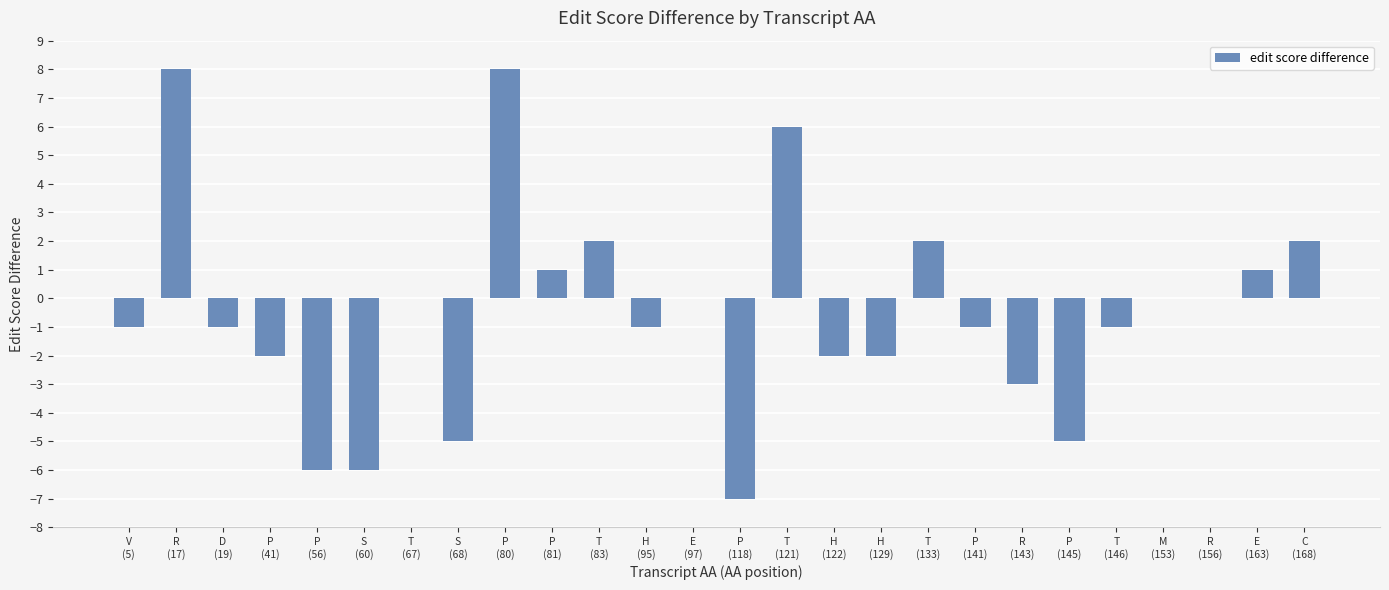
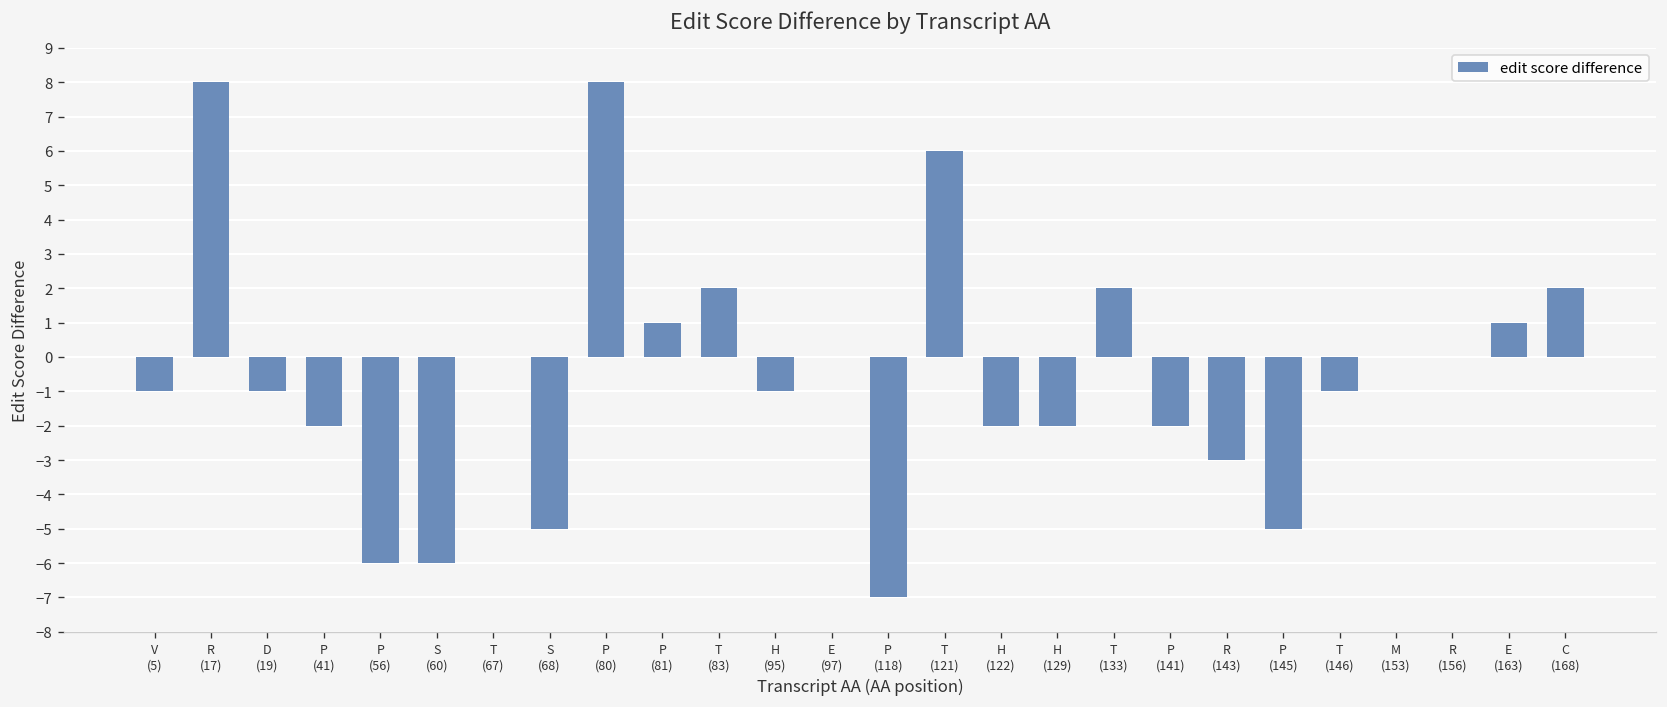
P (141): -1 -> -2
